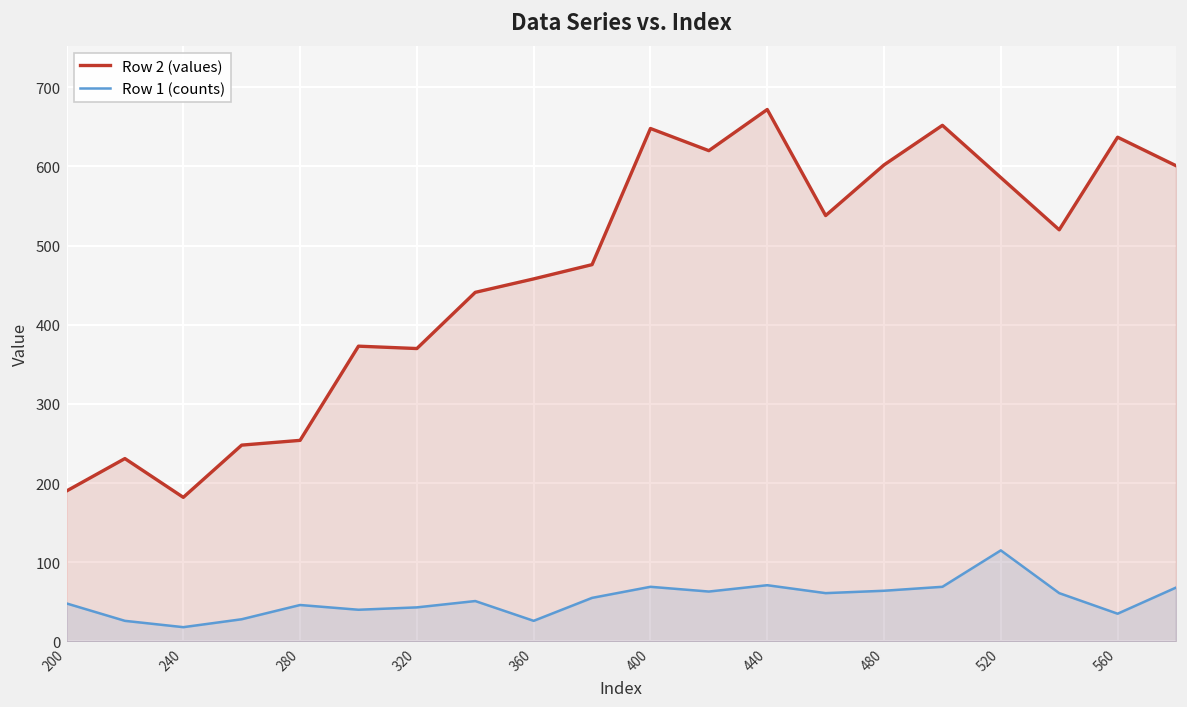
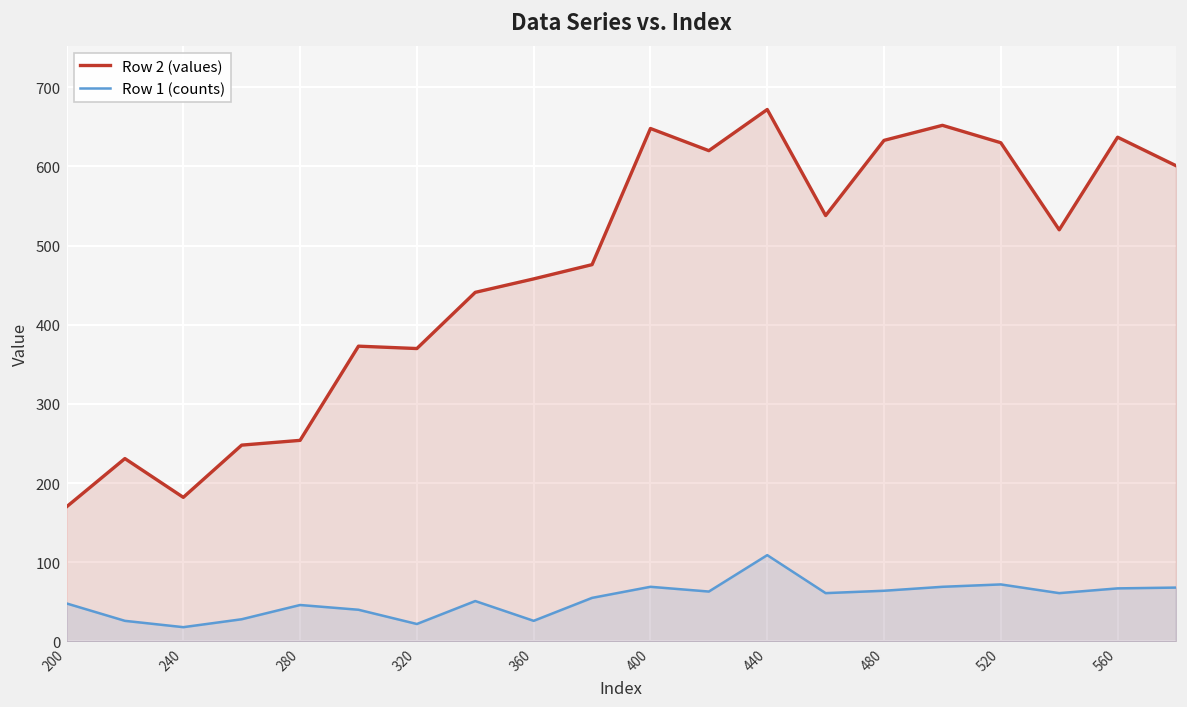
Row 2 (values), 200: 190 -> 170
Row 1 (counts), 320: 40 -> 20
Row 1 (counts), 440: 70 -> 110
Row 2 (values), 480: 600 -> 630
Row 2 (values), 520: 590 -> 630
Row 1 (counts), 520: 120 -> 70
Row 1 (counts), 560: 40 -> 70
